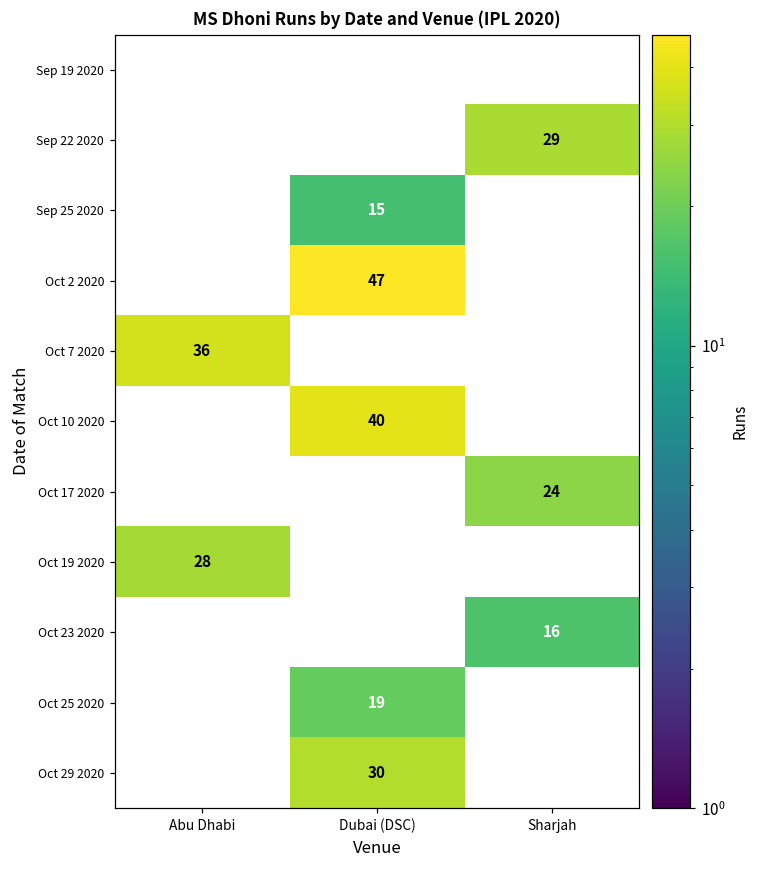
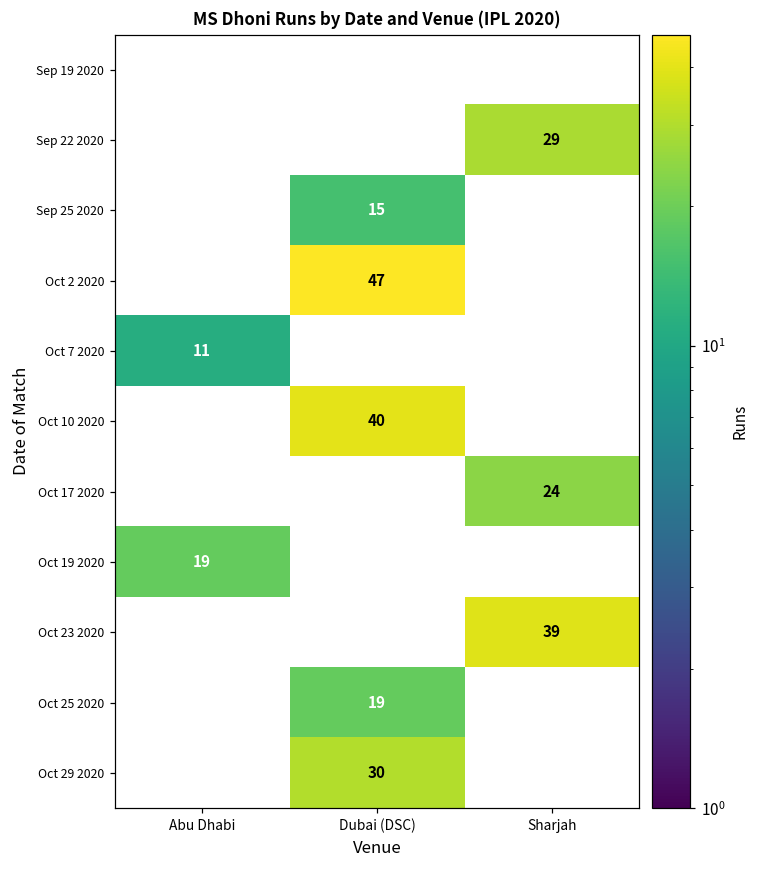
Oct 7 2020, Abu Dhabi: 36 -> 11
Oct 19 2020, Abu Dhabi: 28 -> 19
Oct 23 2020, Sharjah: 16 -> 39
